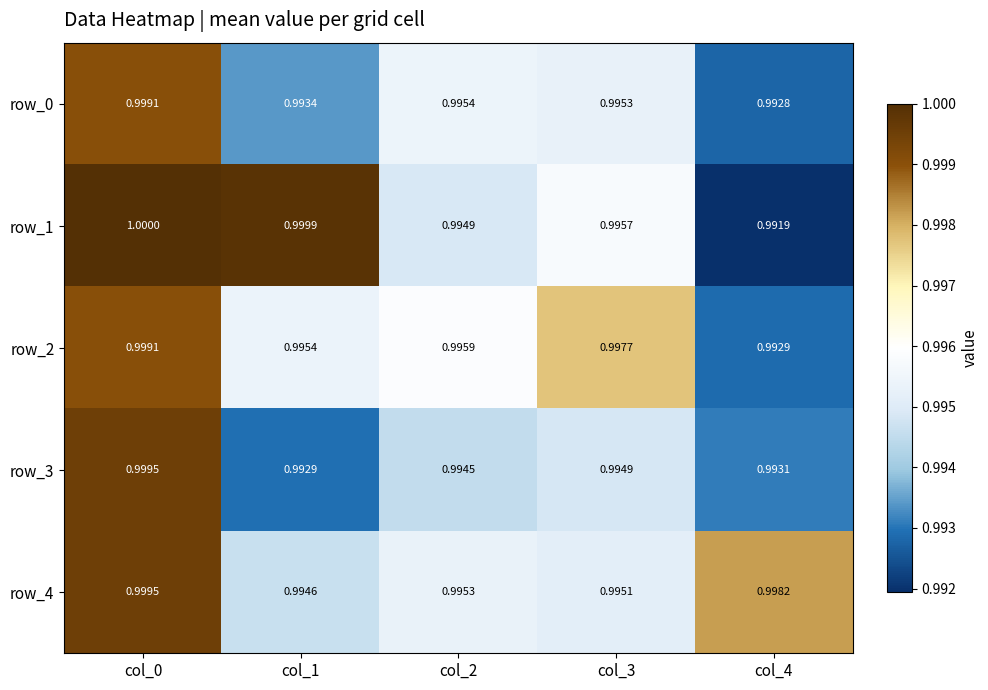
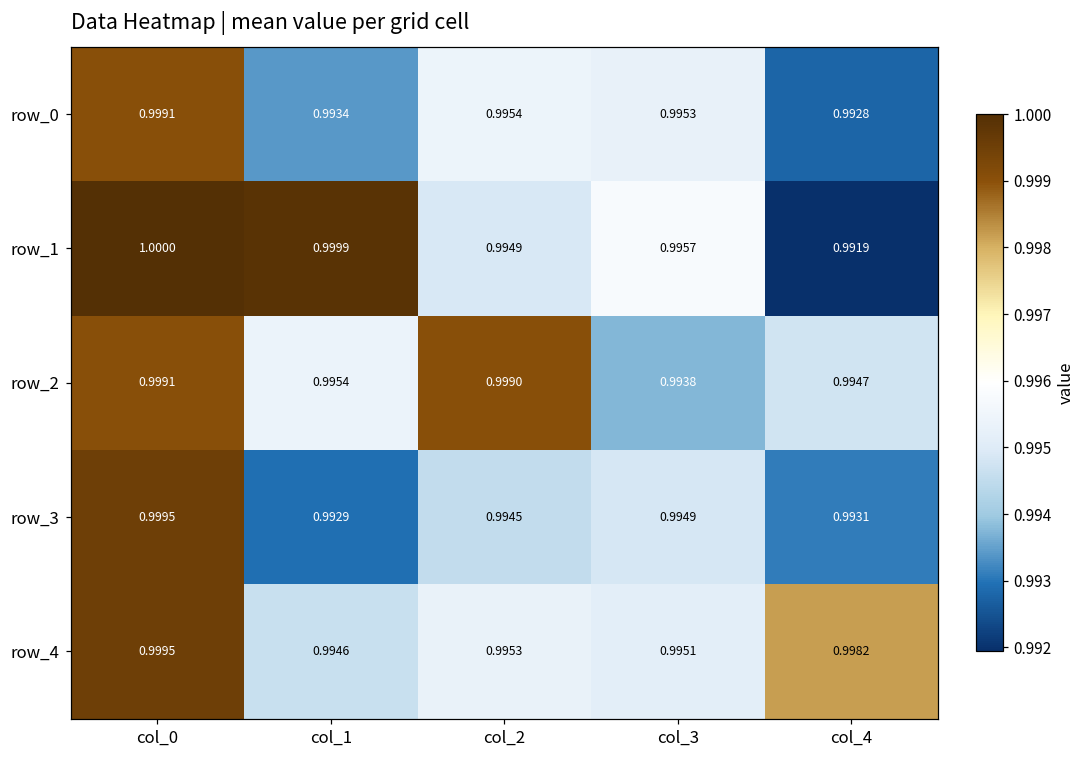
row_2, col_2: 0.9959 -> 0.9990
row_2, col_3: 0.9977 -> 0.9938
row_2, col_4: 0.9929 -> 0.9947
